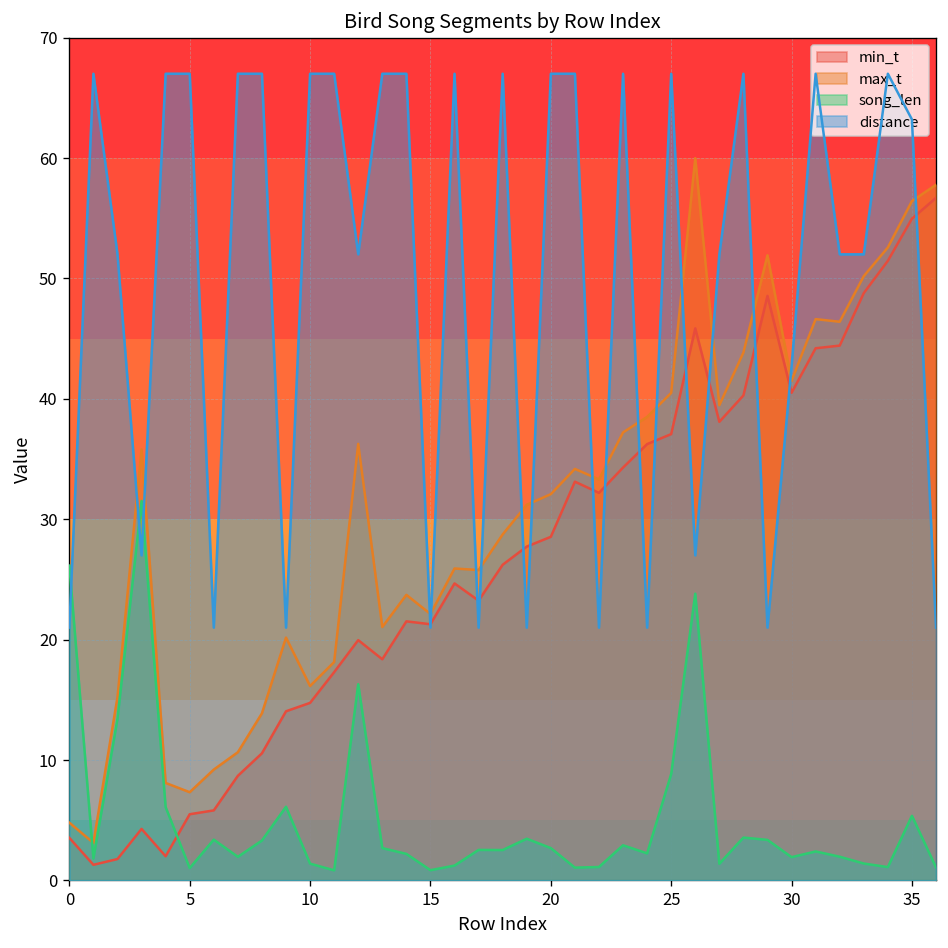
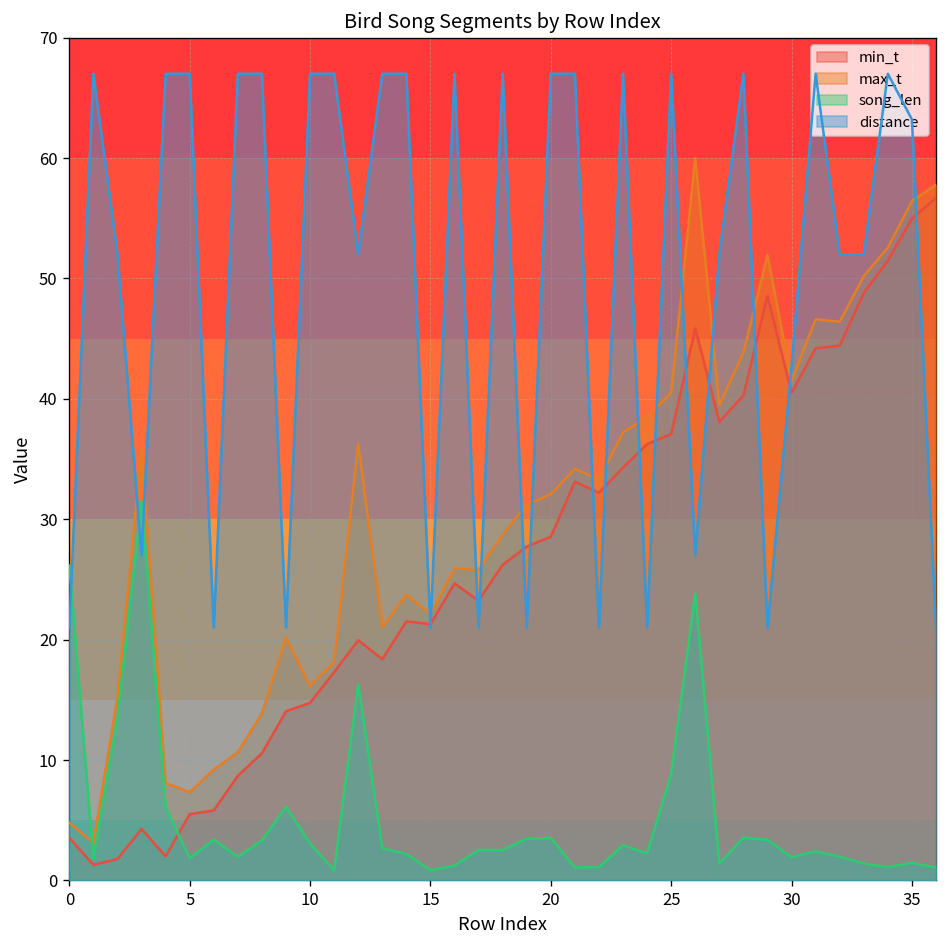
song_len, 5: 1.0 -> 1.8
song_len, 10: 1.4 -> 3.1
song_len, 20: 2.7 -> 3.5
song_len, 35: 5.4 -> 1.5
